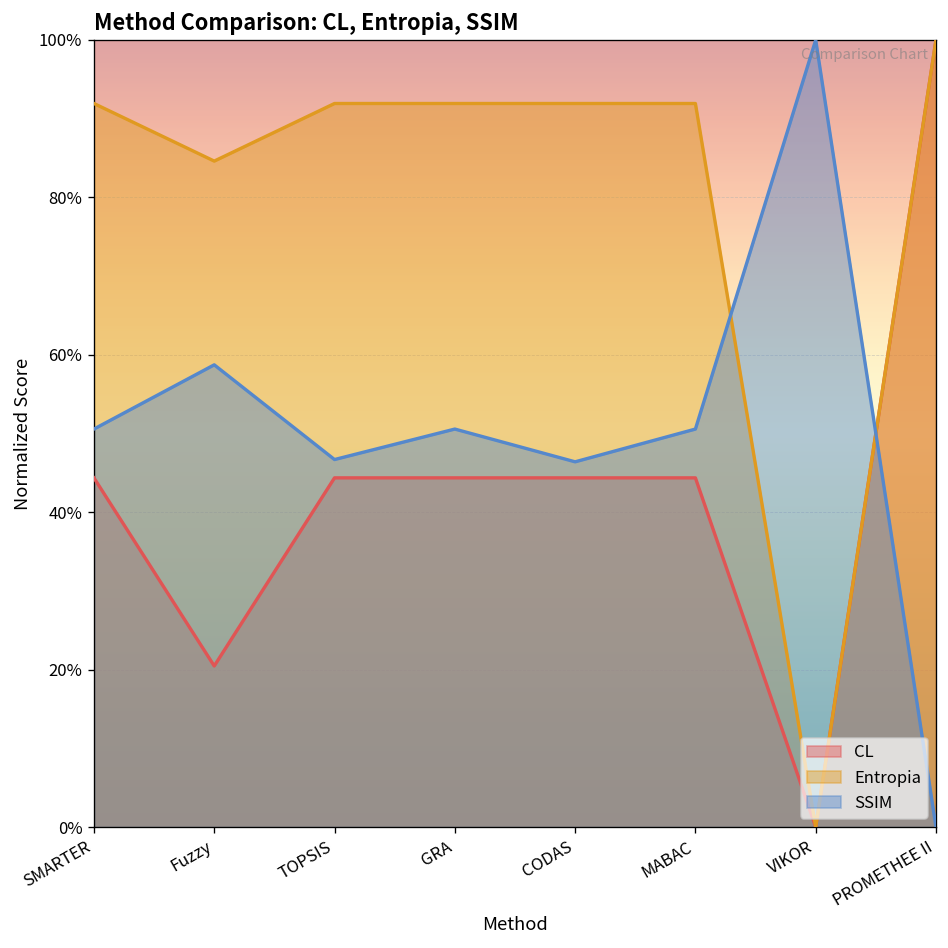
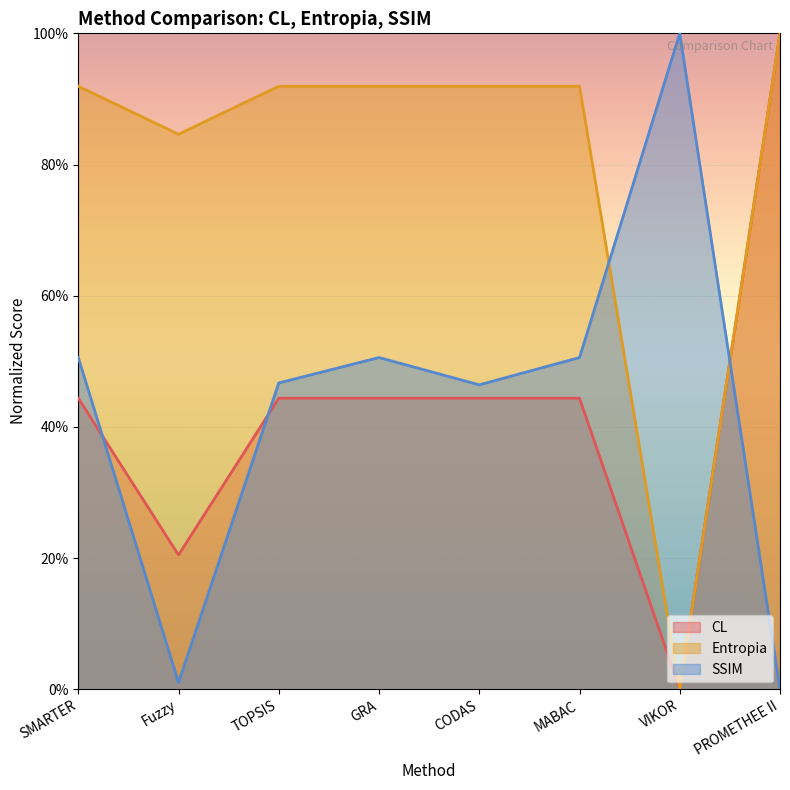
SSIM, Fuzzy: 59% -> 1%
